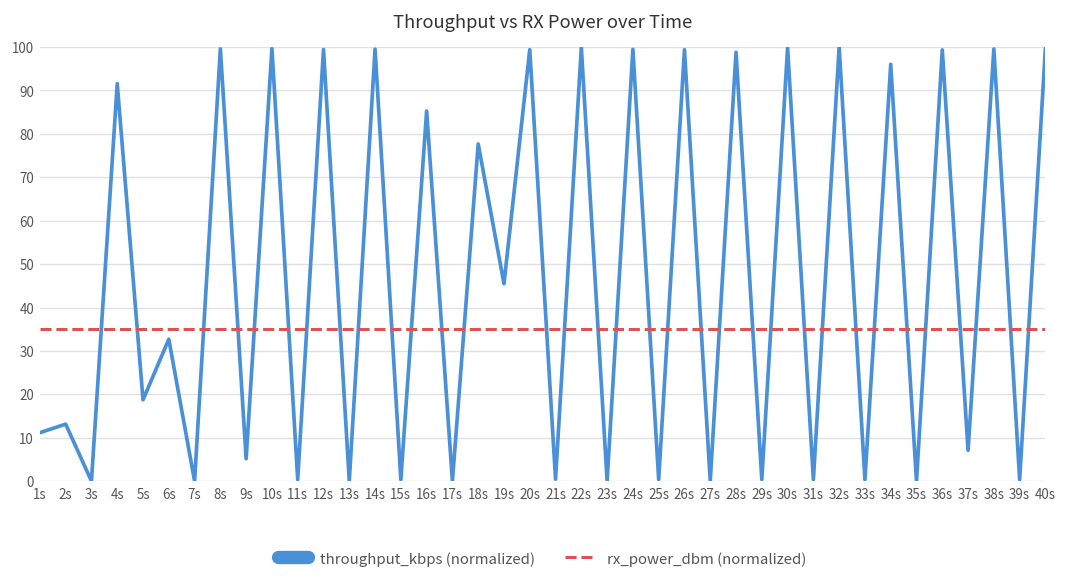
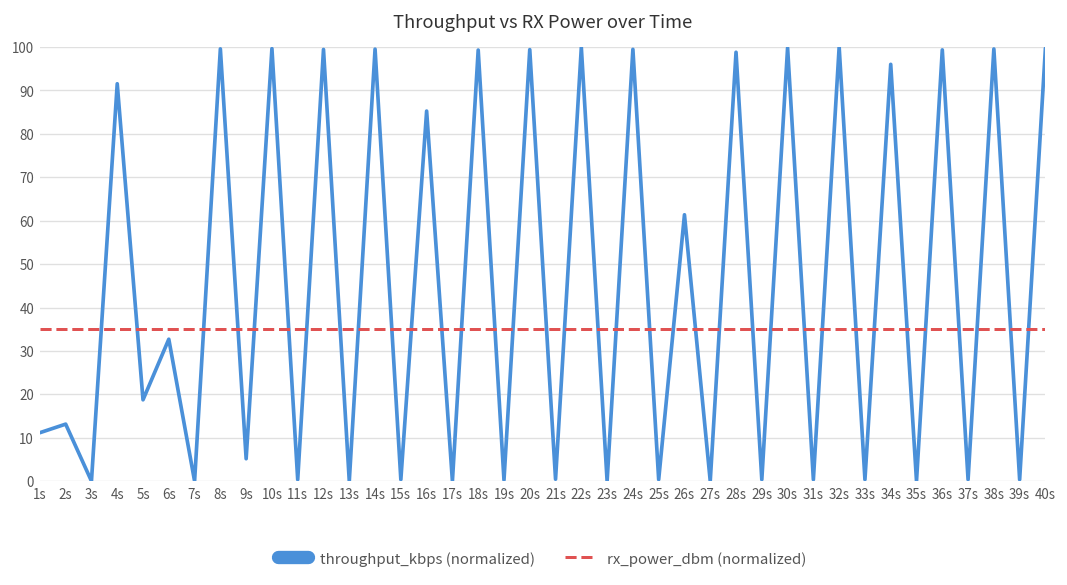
throughput_kbps (normalized), 18s: 78 -> 99
throughput_kbps (normalized), 19s: 45 -> 0
throughput_kbps (normalized), 26s: 99 -> 61
throughput_kbps (normalized), 37s: 7 -> 0
